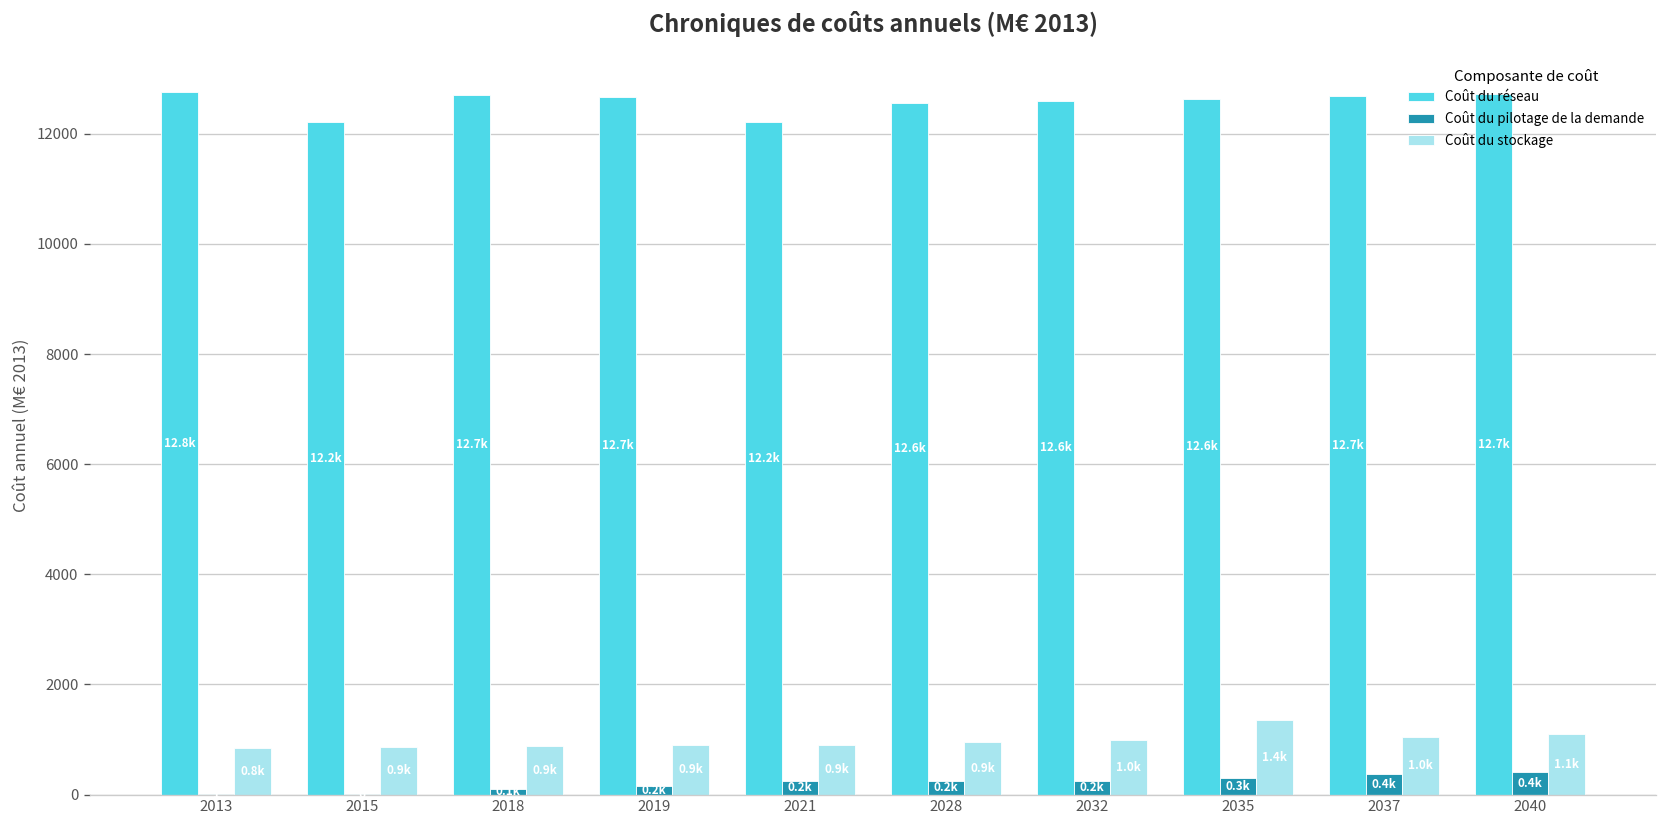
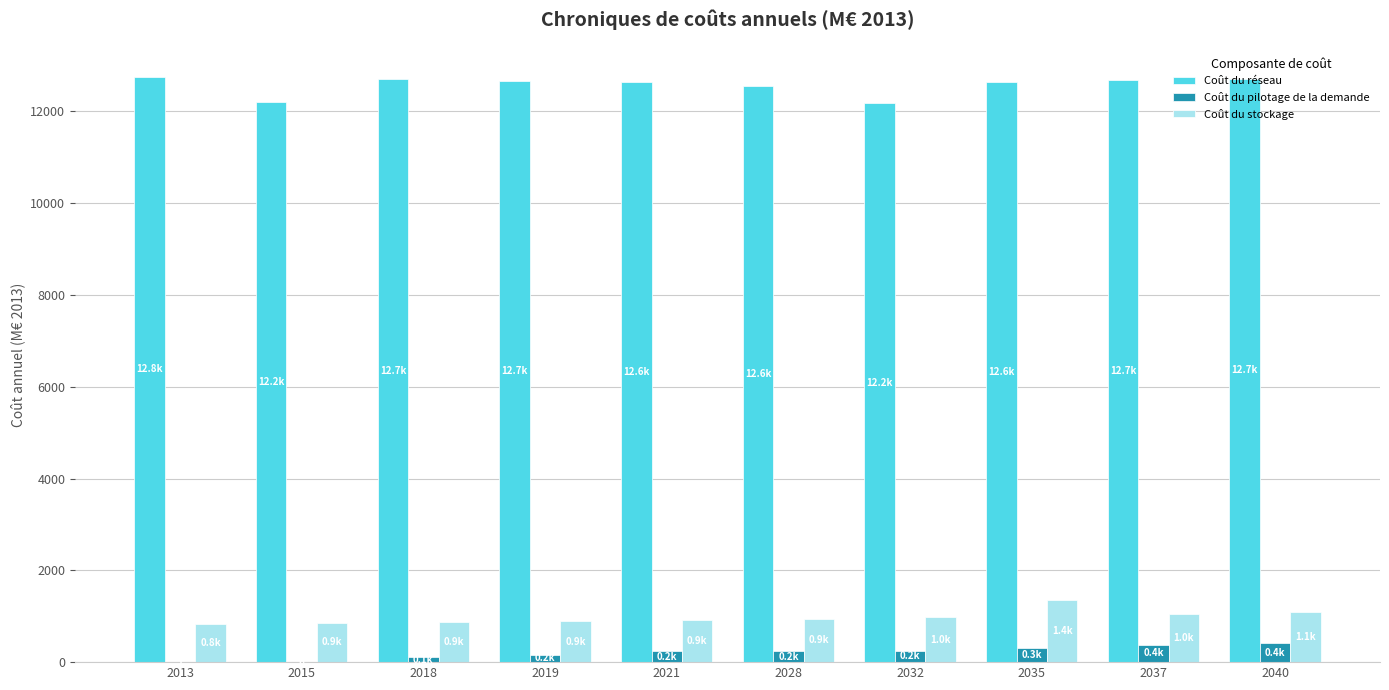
Coût du réseau, 2021: 12.2k -> 12.6k
Coût du réseau, 2032: 12.6k -> 12.2k
